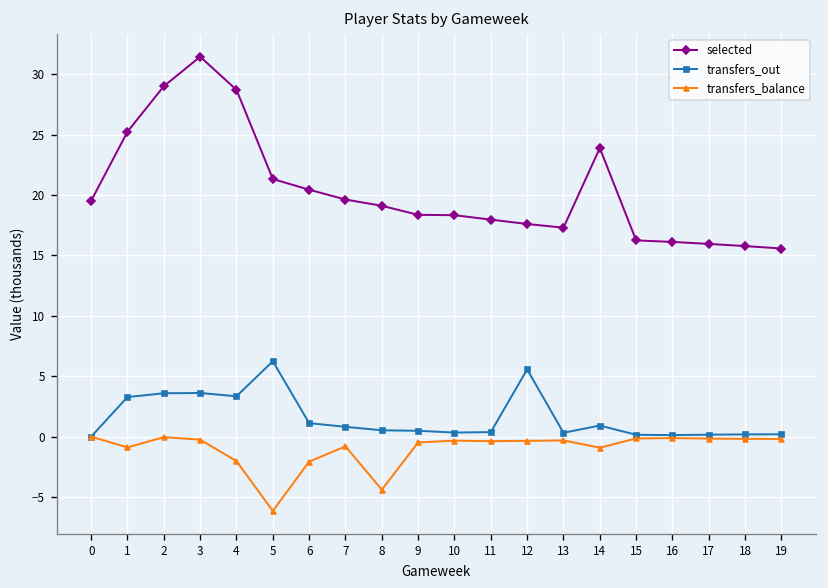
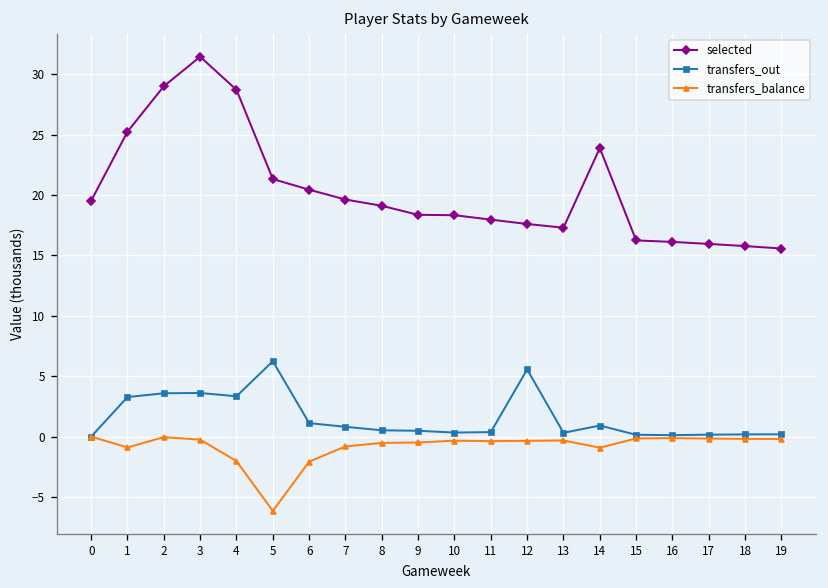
transfers_balance, 8: -4.4 -> -0.5
